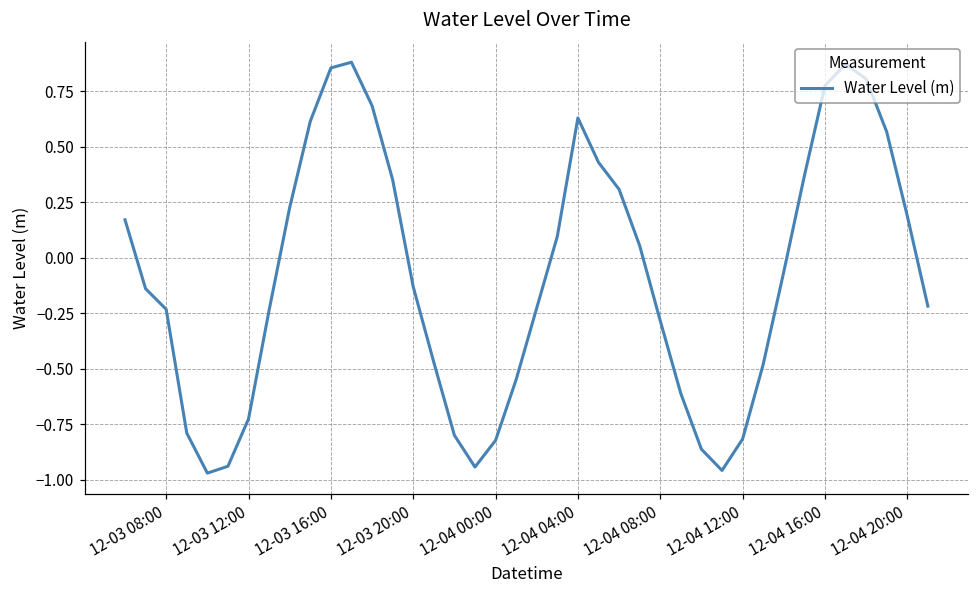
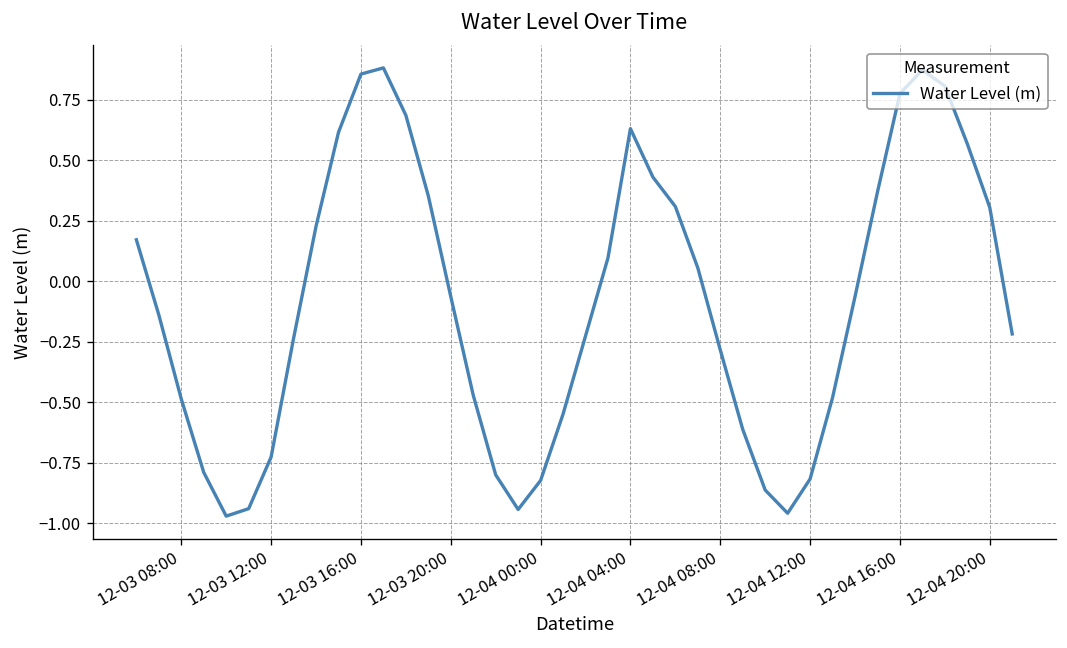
12-03 08:00: -0.23 -> -0.49
12-03 20:00: -0.13 -> -0.06
12-04 20:00: 0.19 -> 0.30
